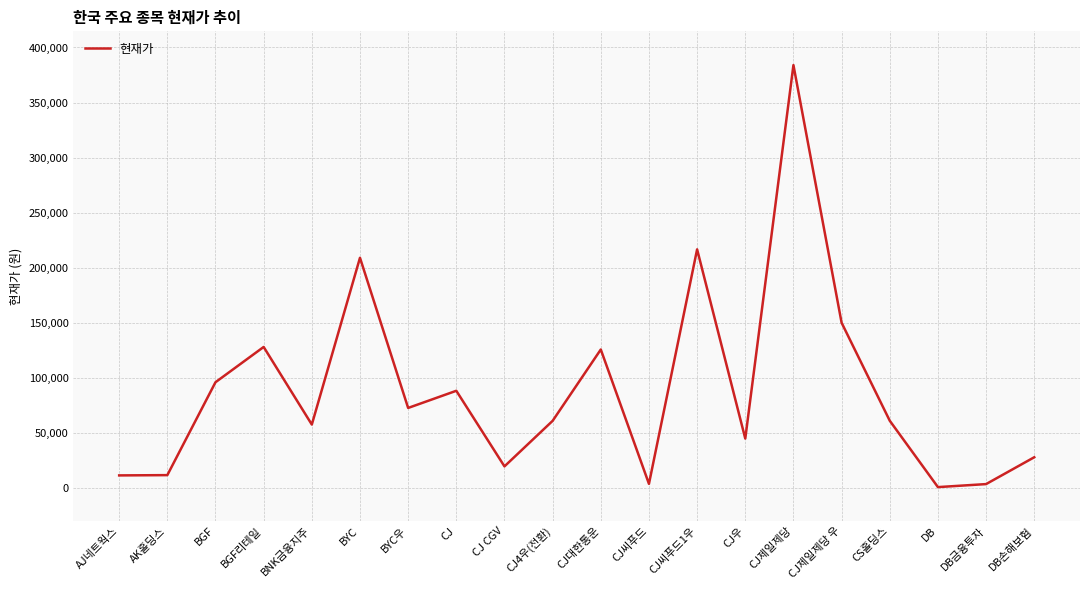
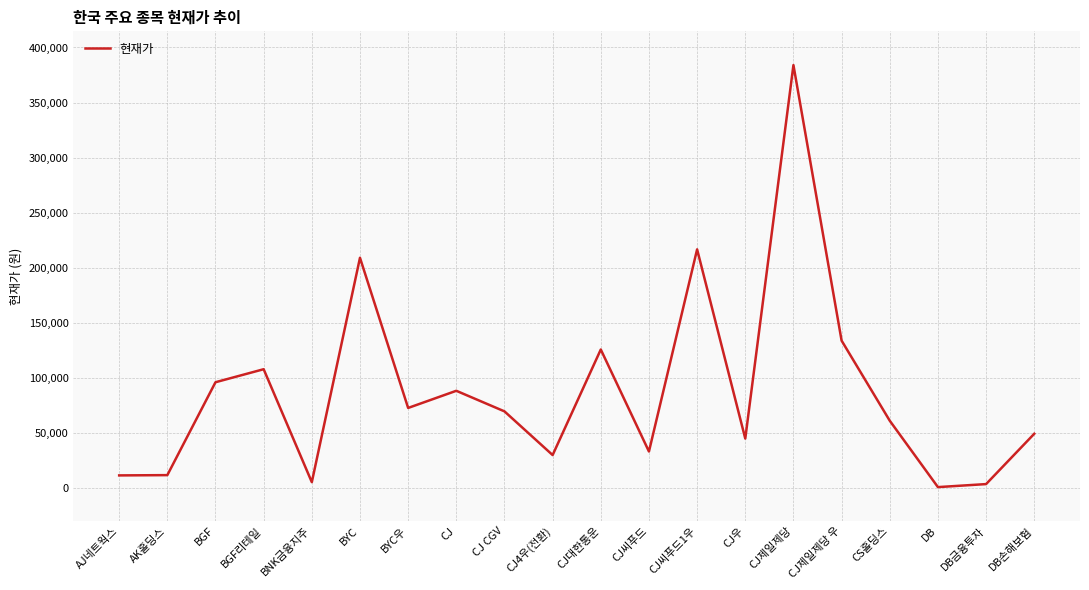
BGF리테일: 128,000 -> 108,000
BNK금융지주: 58,000 -> 5,000
CJ CGV: 20,000 -> 70,000
CJ4우(전환): 61,000 -> 30,000
CJ씨푸드: 4,000 -> 33,000
CJ제일제당 우: 150,000 -> 134,000
DB손해보험: 28,000 -> 49,000
